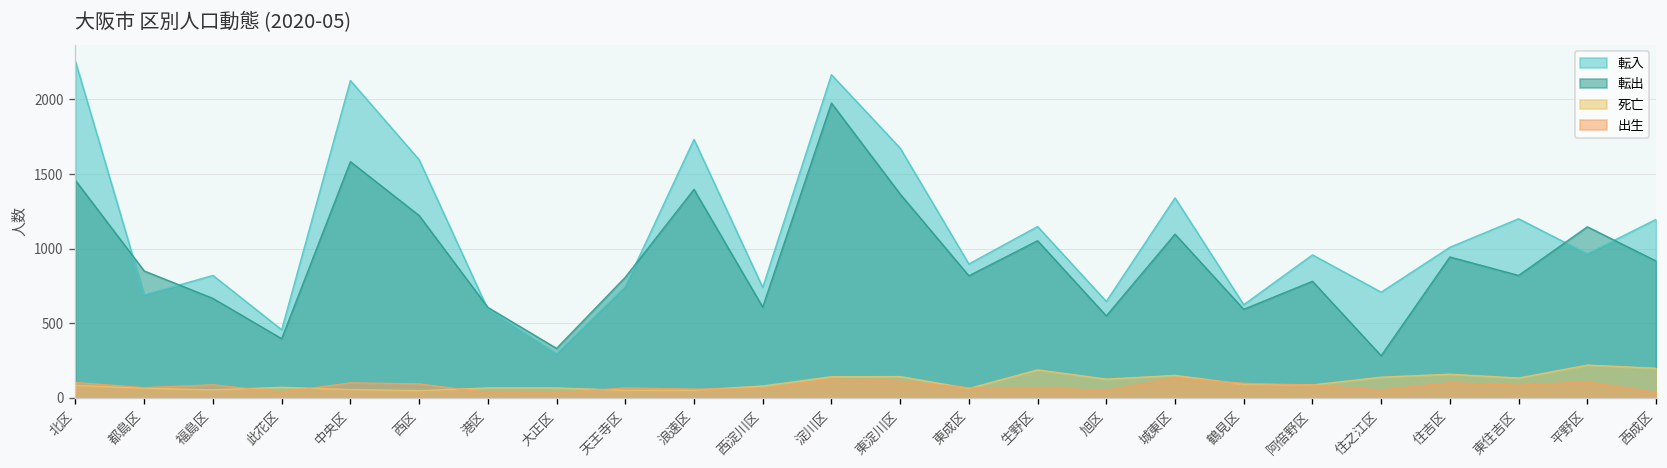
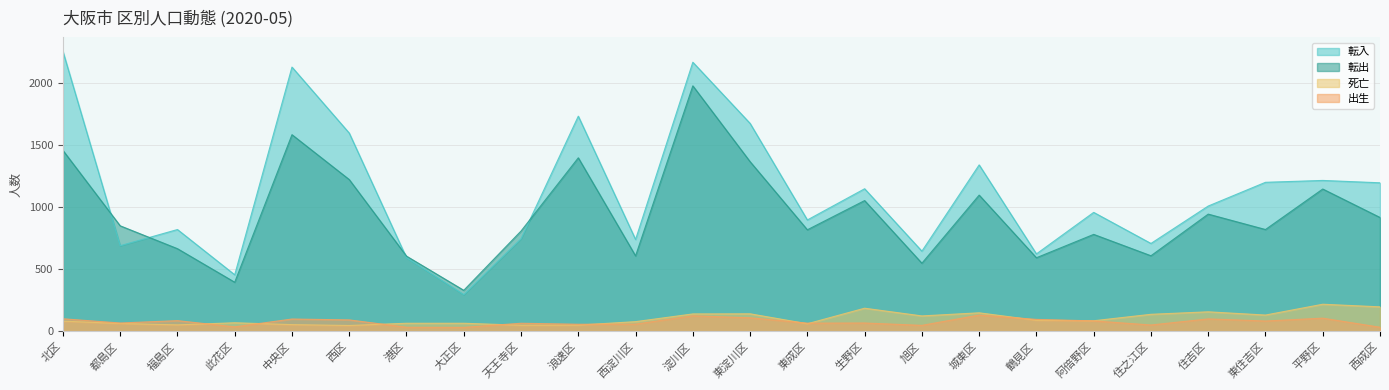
転出, 住之江区: 280 -> 610
転入, 平野区: 970 -> 1220
